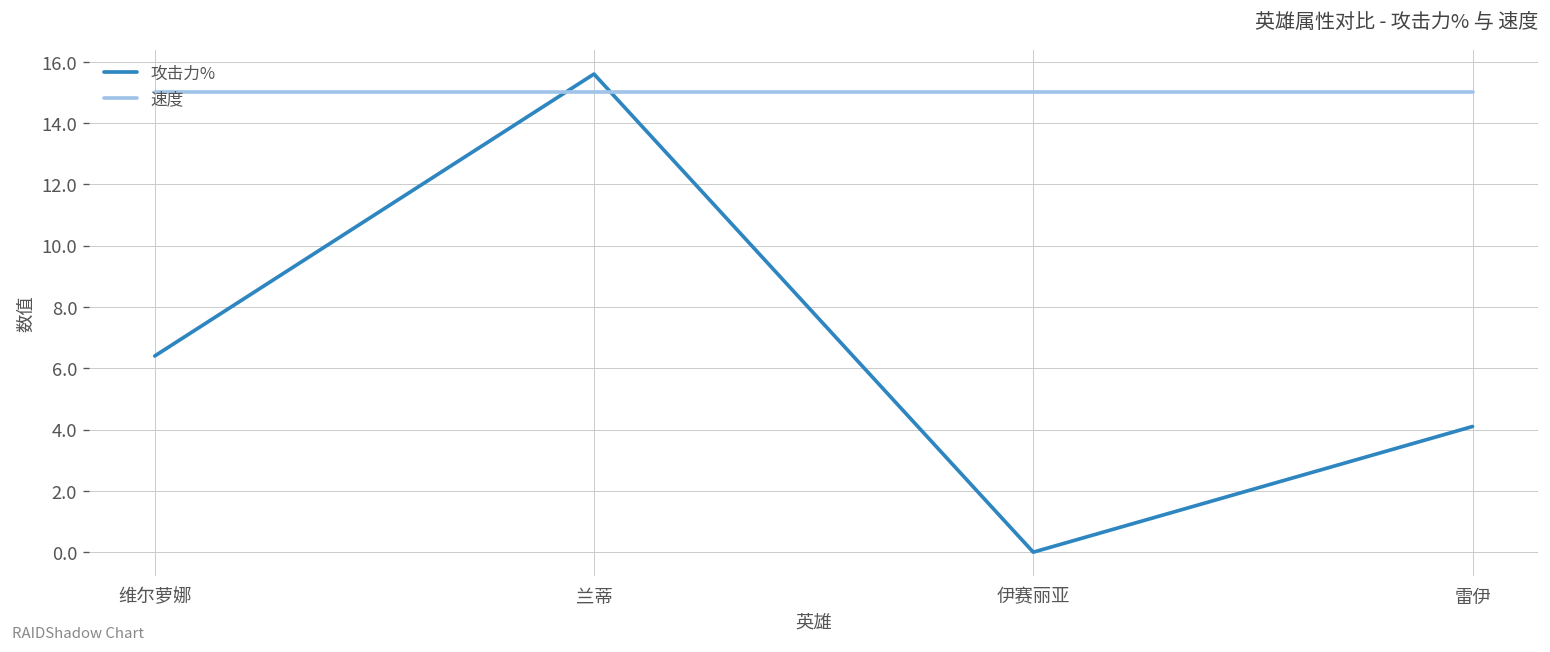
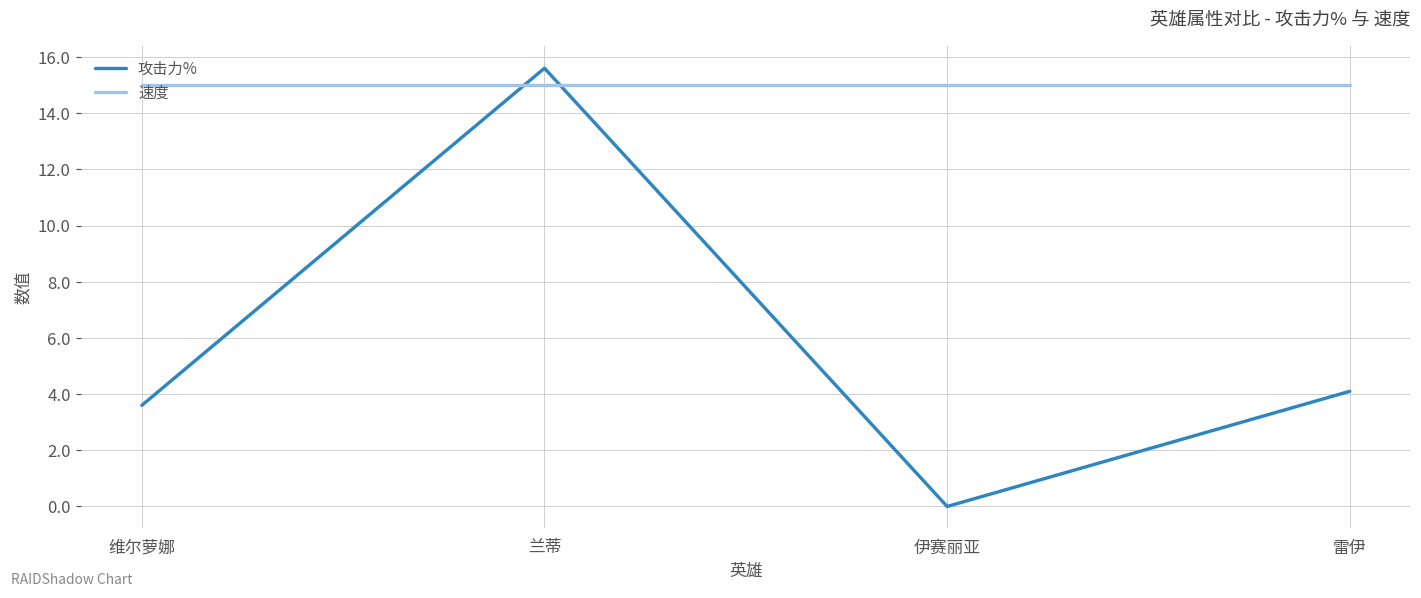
攻击力%, 维尔萝娜: 6.4 -> 3.6
